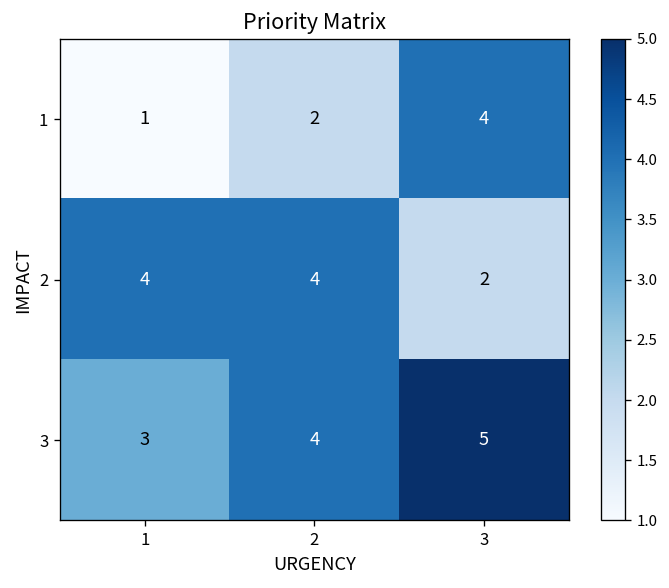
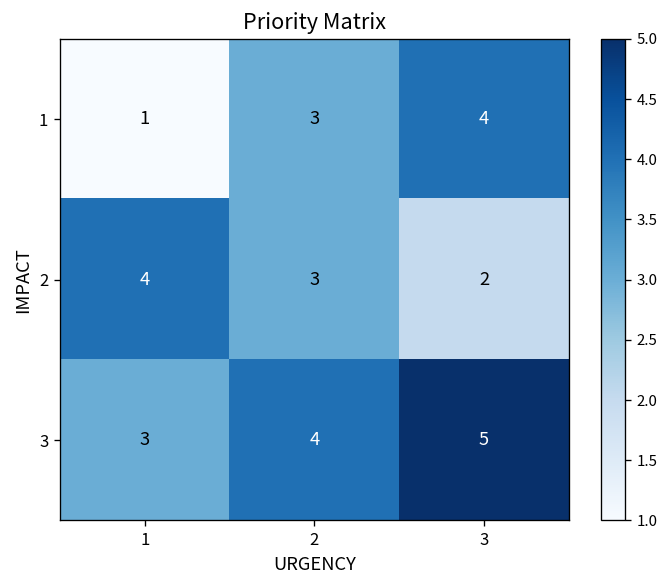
1, 2: 2 -> 3
2, 2: 4 -> 3
